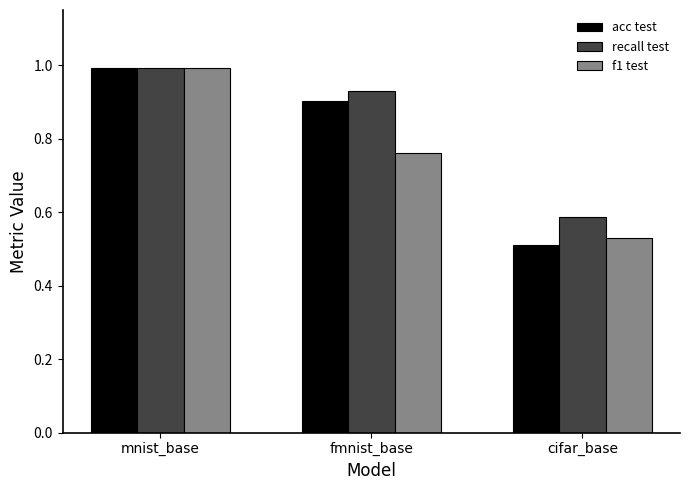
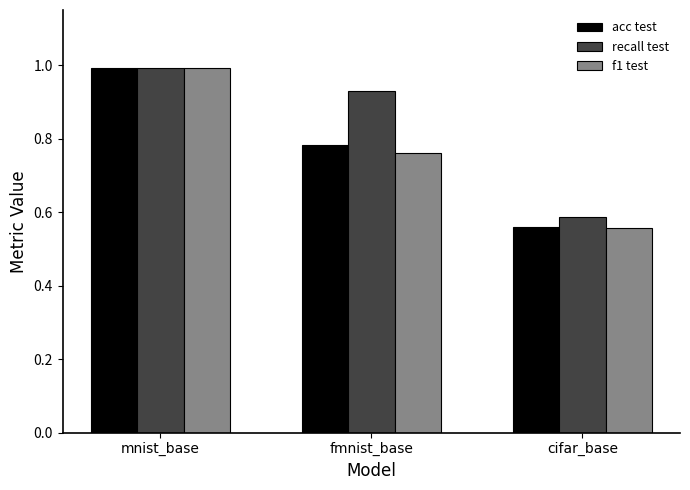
acc test, fmnist_base: 0.90 -> 0.78
acc test, cifar_base: 0.51 -> 0.56
f1 test, cifar_base: 0.53 -> 0.56
